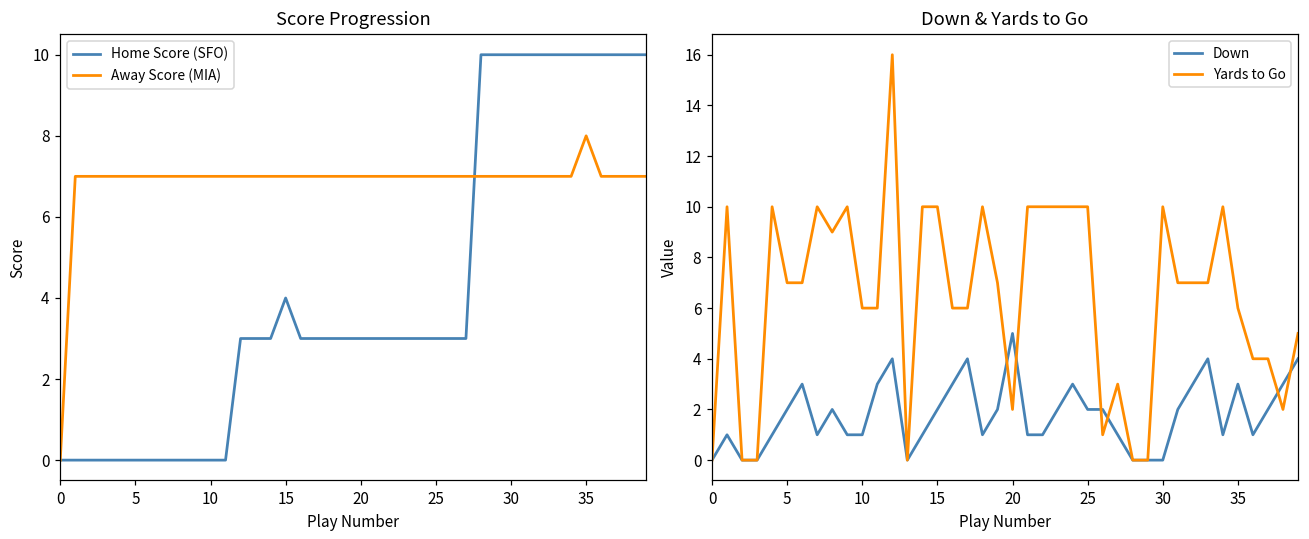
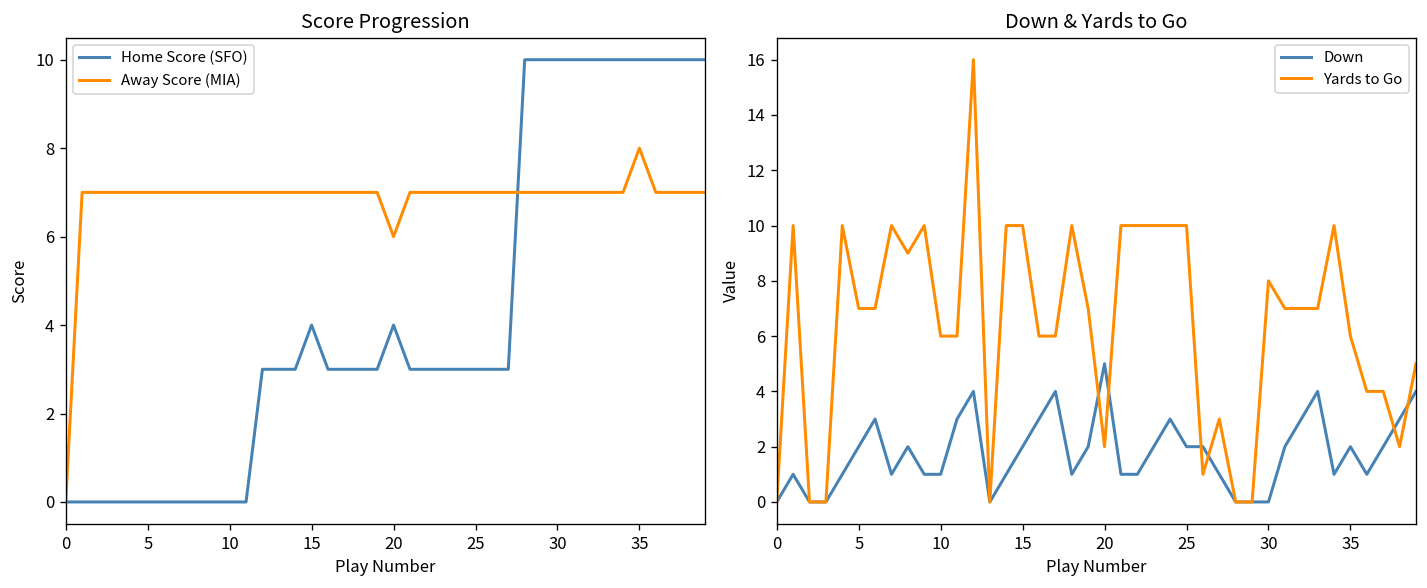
Score Progression, Home Score (SFO), 20: 3 -> 4
Score Progression, Away Score (MIA), 20: 7 -> 6
Down & Yards to Go, Yards to Go, 30: 10 -> 8
Down & Yards to Go, Down, 35: 3 -> 2
